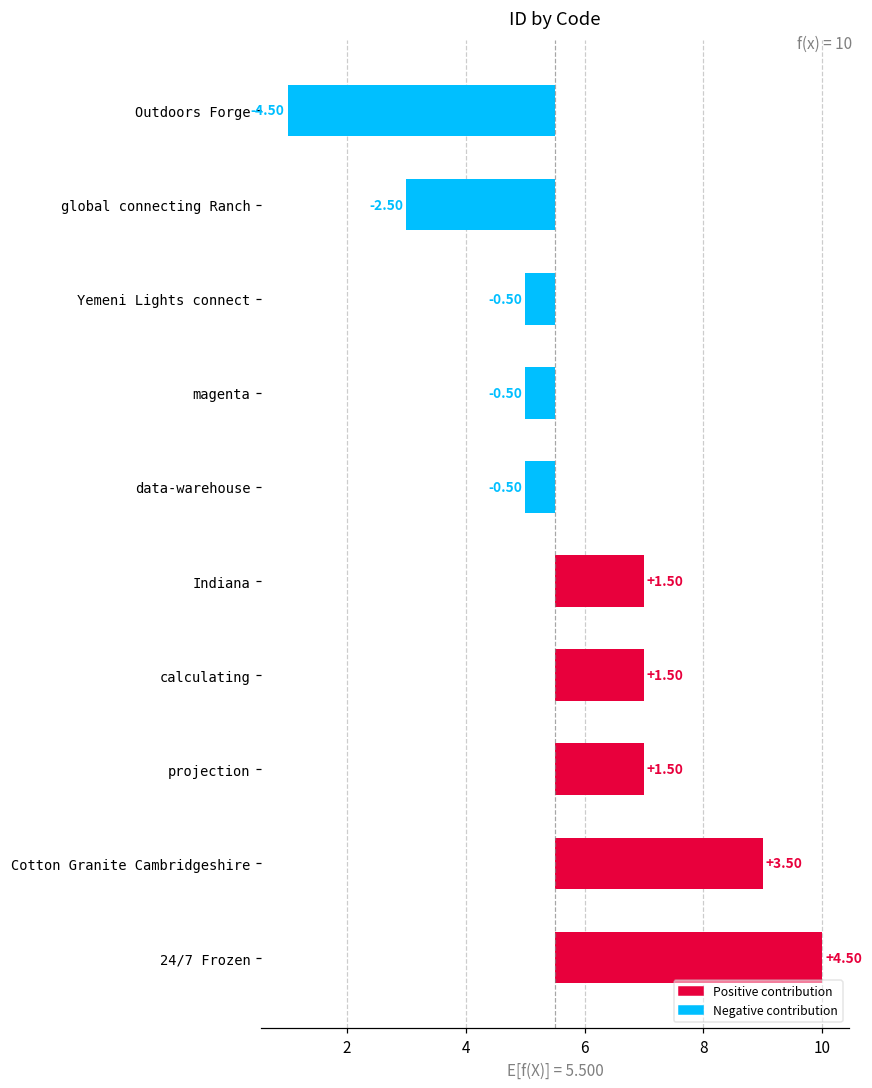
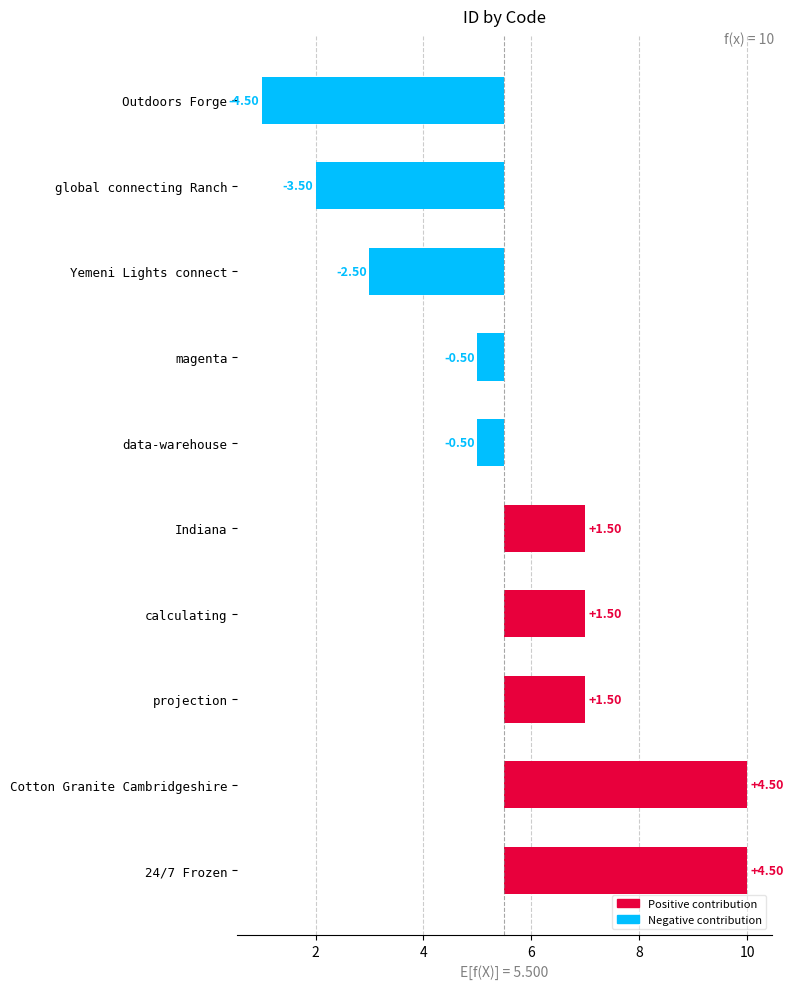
global connecting Ranch: -2.50 -> -3.50
Yemeni Lights connect: -0.50 -> -2.50
Cotton Granite Cambridgeshire: +3.50 -> +4.50
